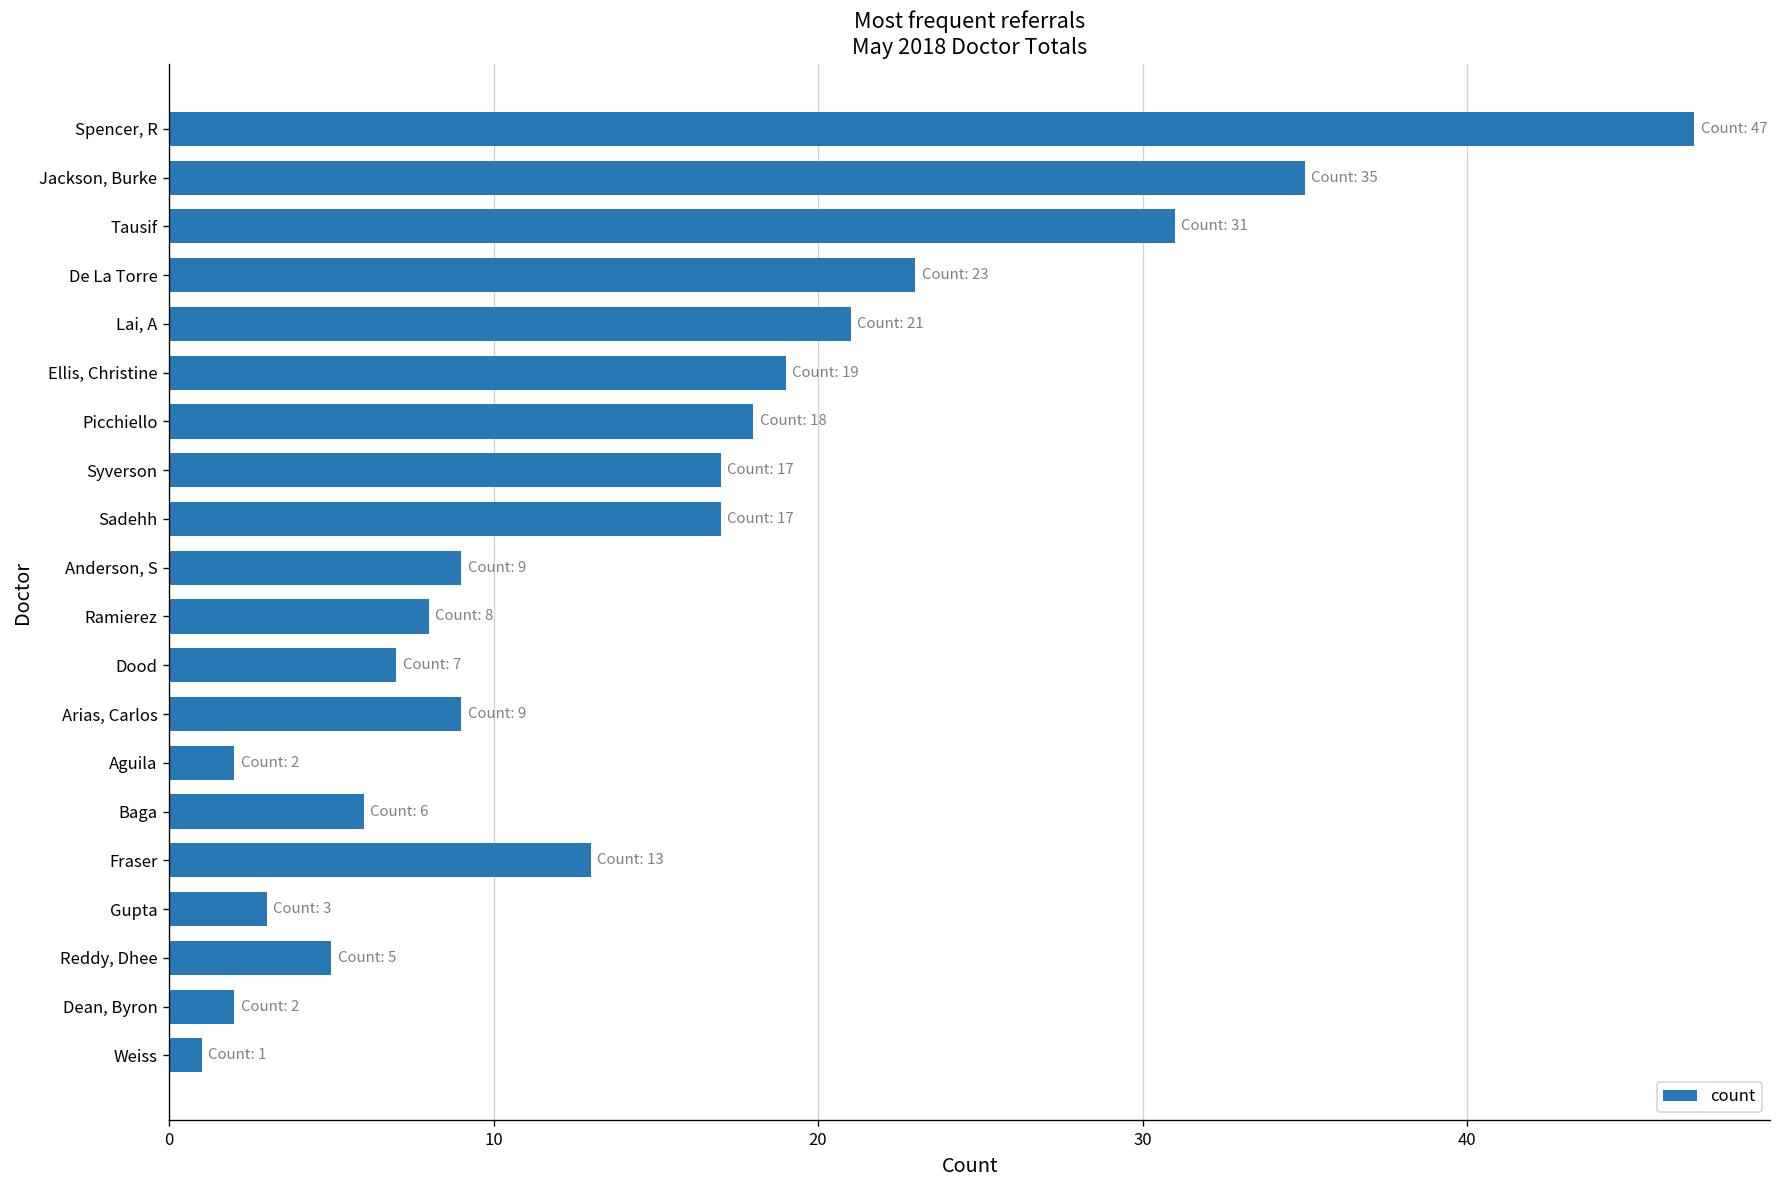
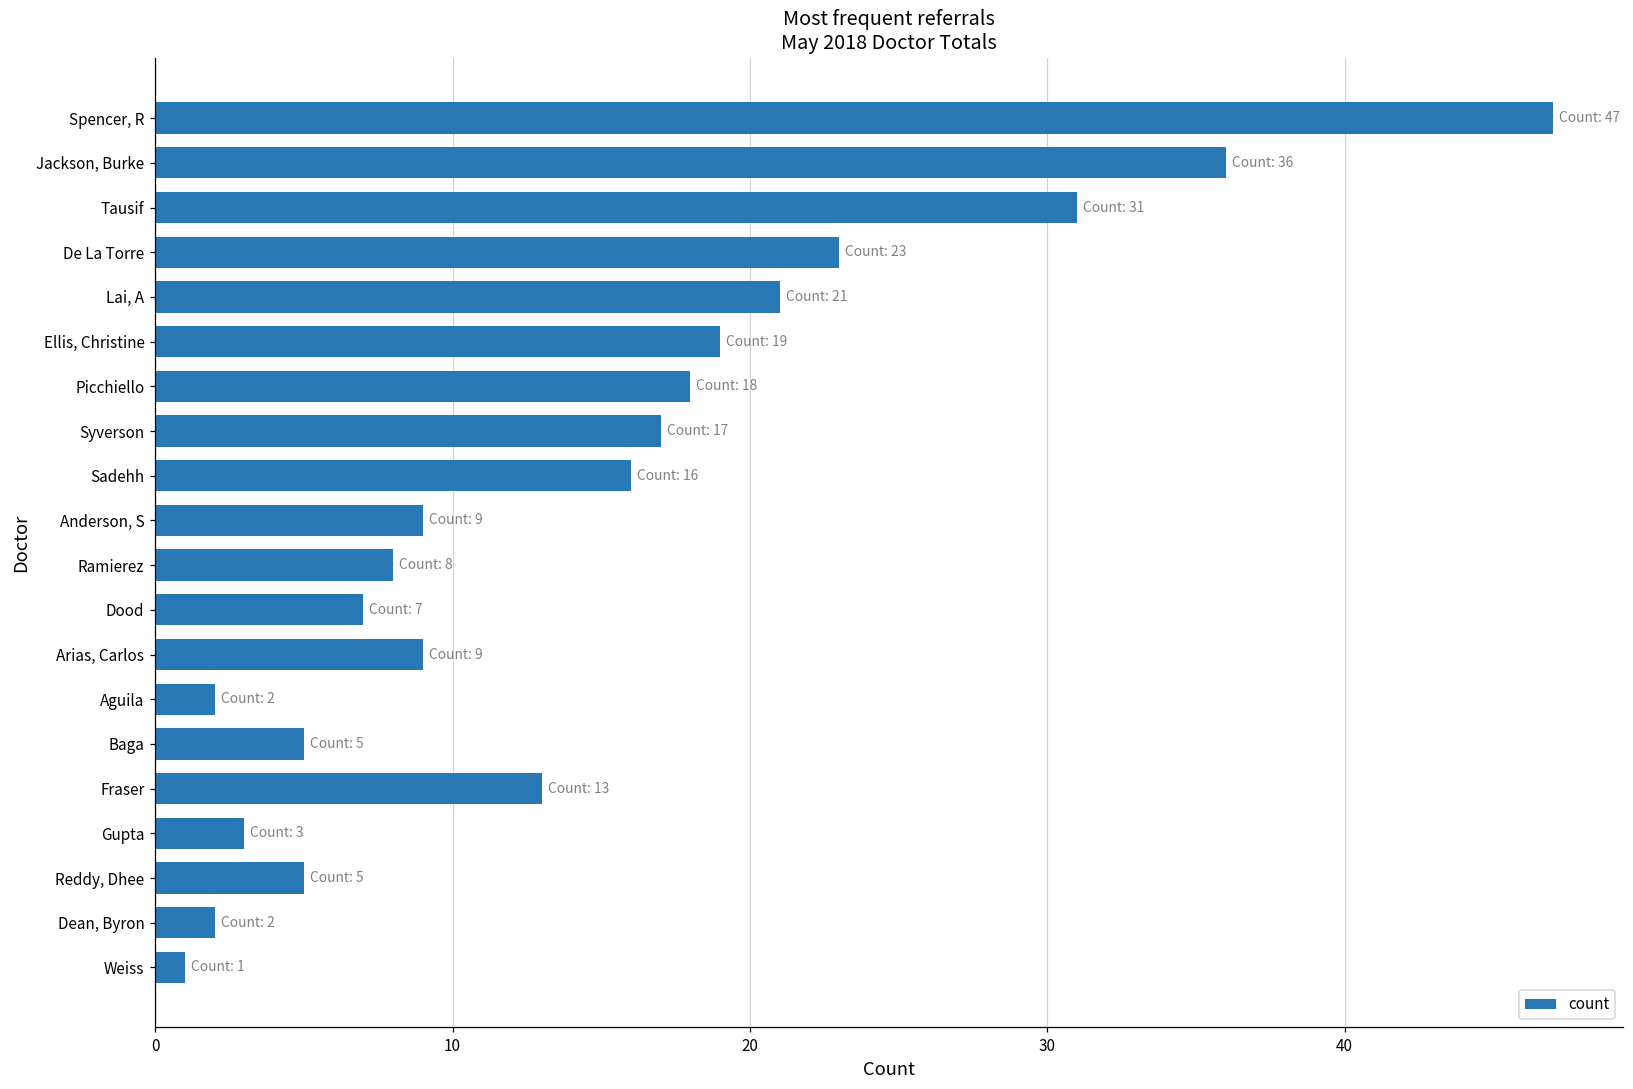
Jackson, Burke: 35 -> 36
Sadehh: 17 -> 16
Baga: 6 -> 5
